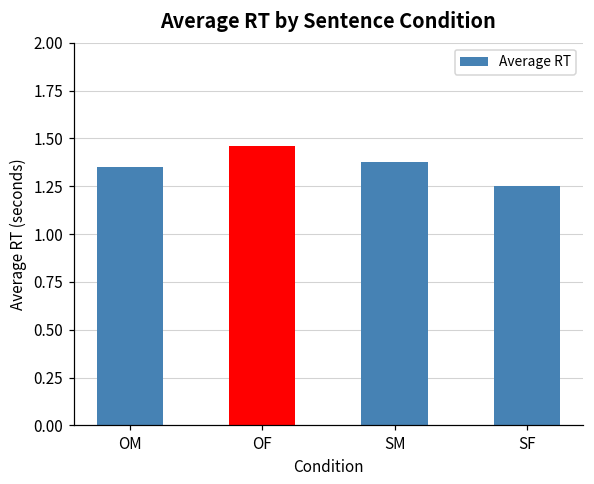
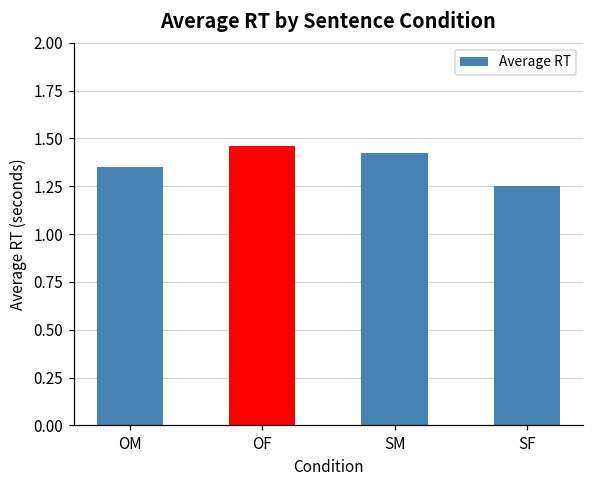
SM: 1.38 -> 1.42
